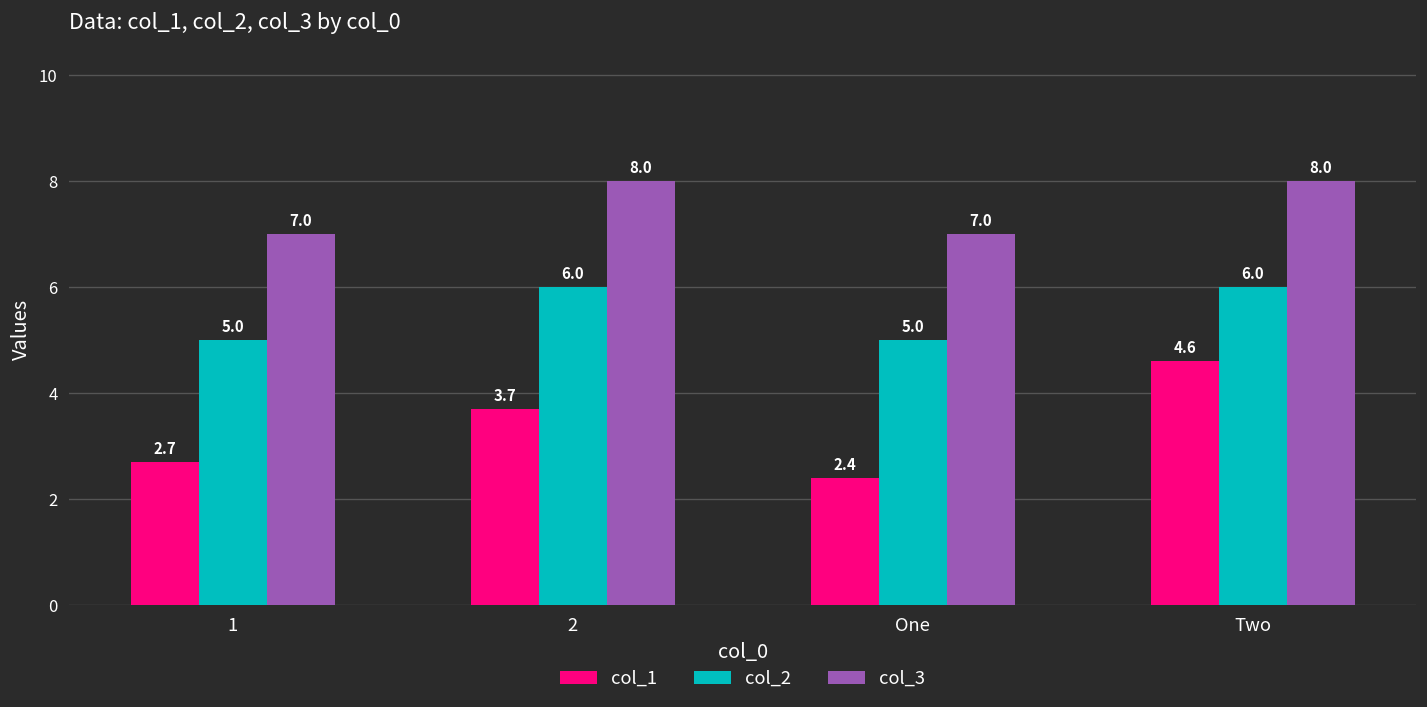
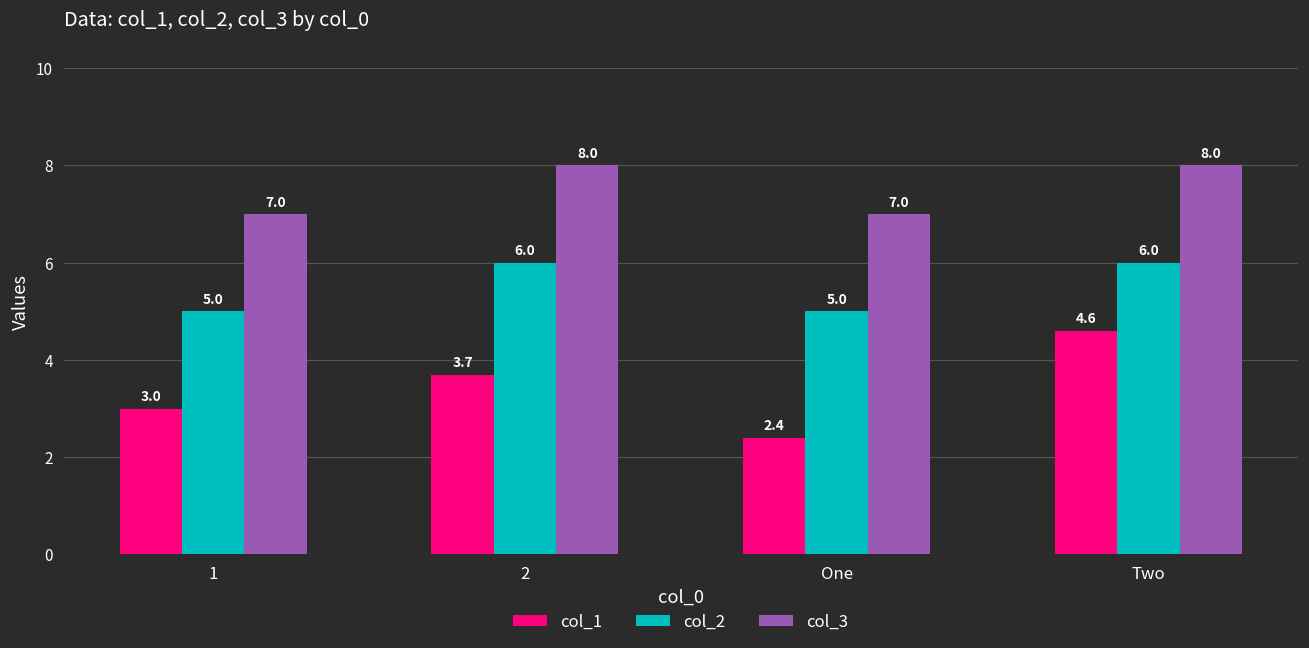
col_1, 1: 2.7 -> 3.0
